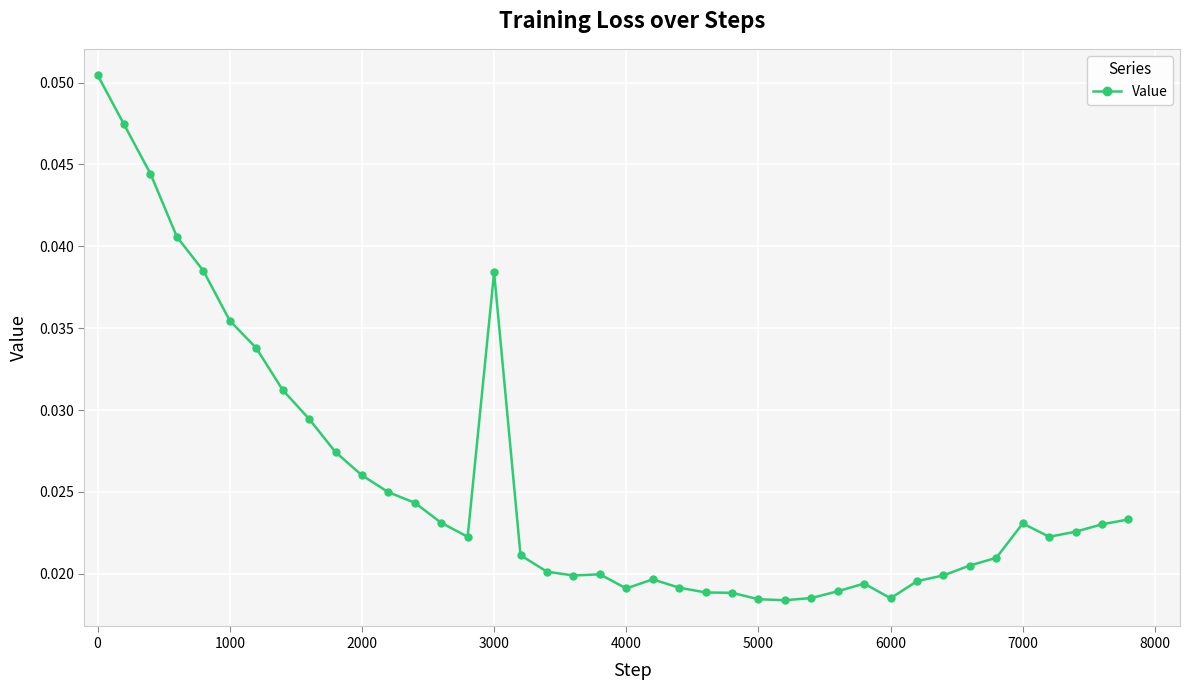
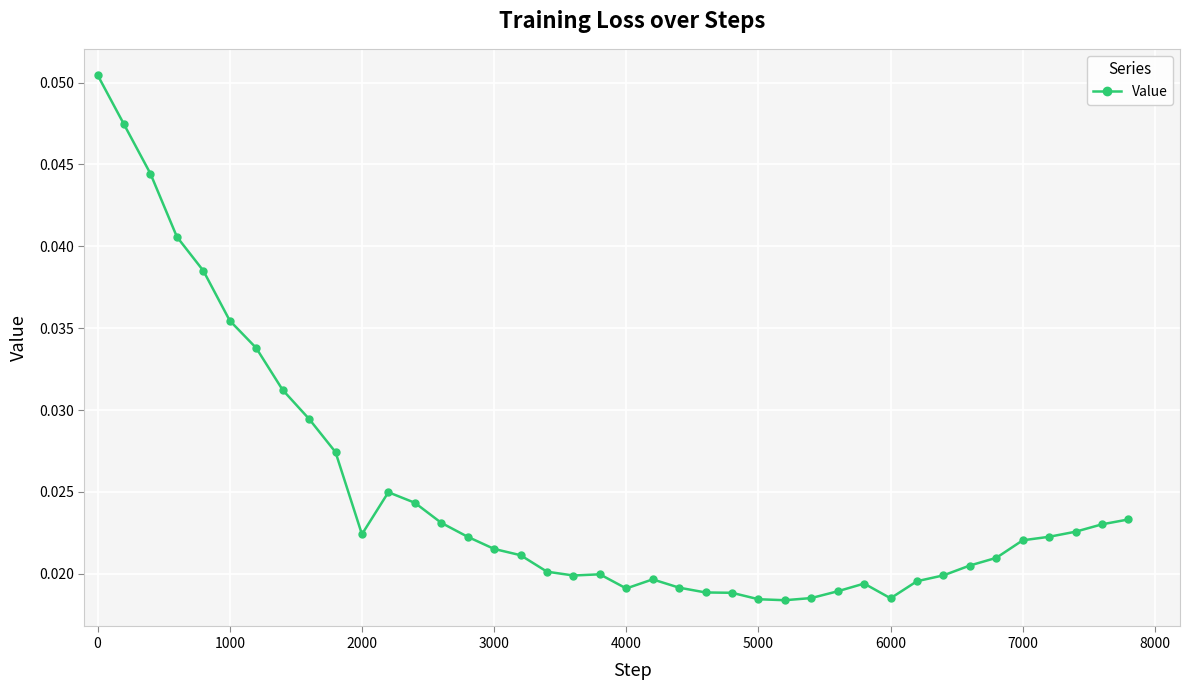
2000: 0.0260 -> 0.0224
3000: 0.0384 -> 0.0215
7000: 0.0231 -> 0.0220
